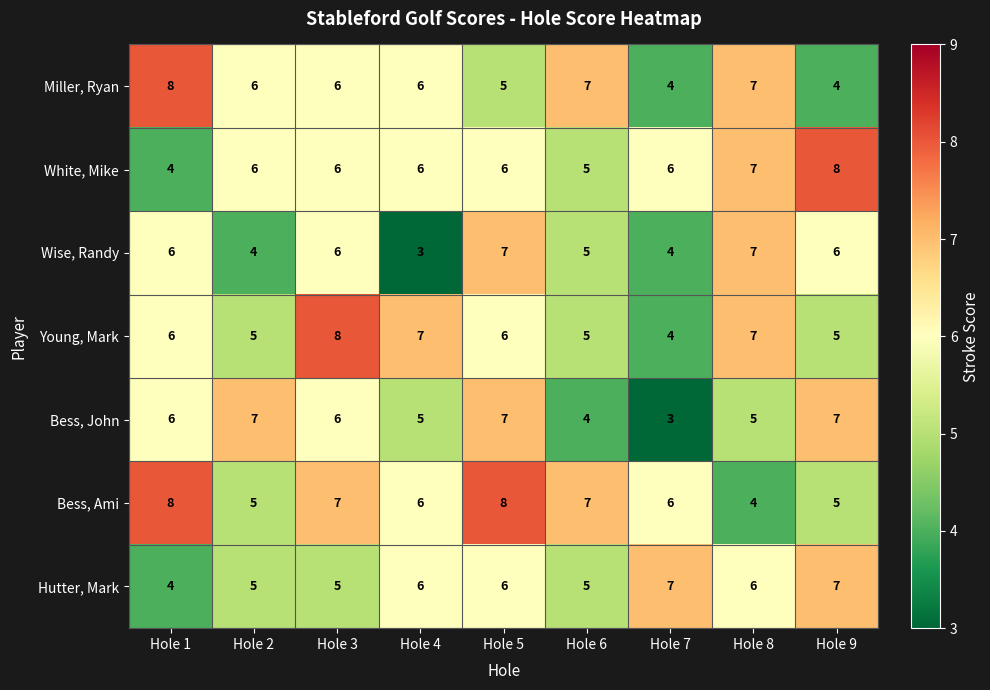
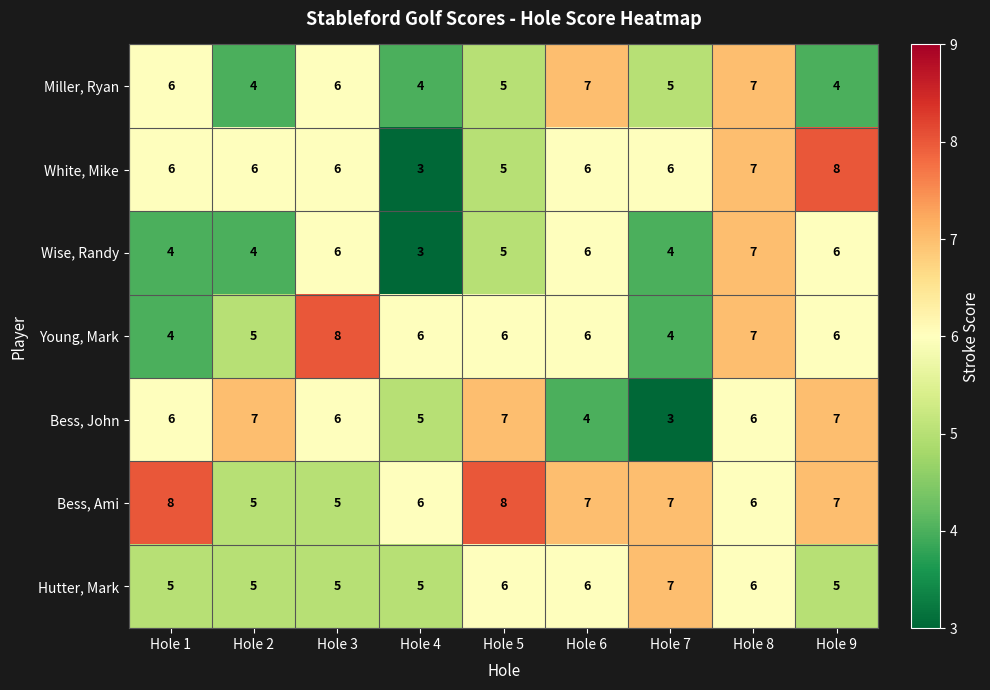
Miller, Ryan, Hole 1: 8 -> 6
Miller, Ryan, Hole 2: 6 -> 4
Miller, Ryan, Hole 4: 6 -> 4
Miller, Ryan, Hole 7: 4 -> 5
White, Mike, Hole 1: 4 -> 6
White, Mike, Hole 4: 6 -> 3
White, Mike, Hole 5: 6 -> 5
White, Mike, Hole 6: 5 -> 6
Wise, Randy, Hole 1: 6 -> 4
Wise, Randy, Hole 5: 7 -> 5
Wise, Randy, Hole 6: 5 -> 6
Young, Mark, Hole 1: 6 -> 4
Young, Mark, Hole 4: 7 -> 6
Young, Mark, Hole 6: 5 -> 6
Young, Mark, Hole 9: 5 -> 6
Bess, John, Hole 8: 5 -> 6
Bess, Ami, Hole 3: 7 -> 5
Bess, Ami, Hole 7: 6 -> 7
Bess, Ami, Hole 8: 4 -> 6
Bess, Ami, Hole 9: 5 -> 7
Hutter, Mark, Hole 1: 4 -> 5
Hutter, Mark, Hole 4: 6 -> 5
Hutter, Mark, Hole 6: 5 -> 6
Hutter, Mark, Hole 9: 7 -> 5
